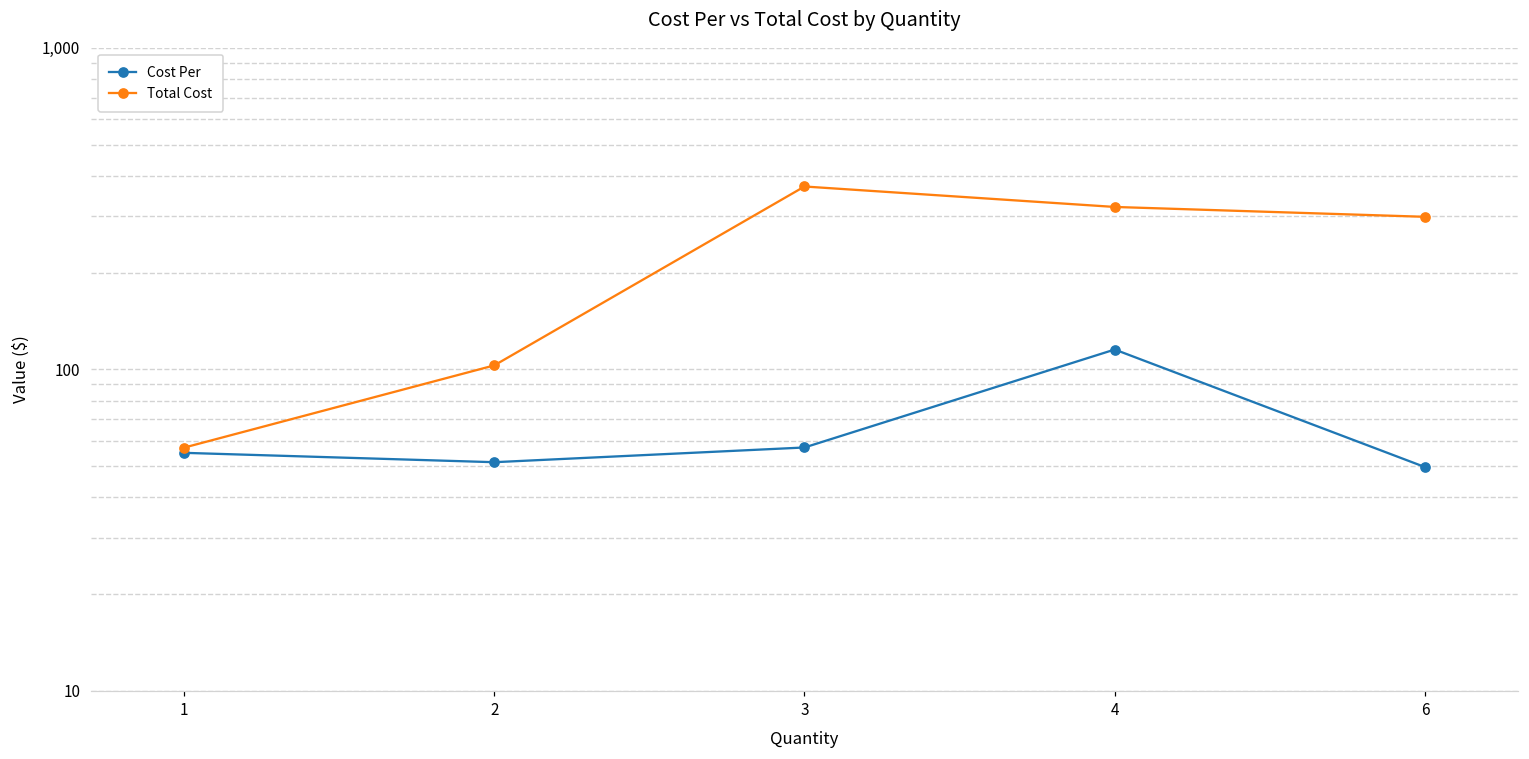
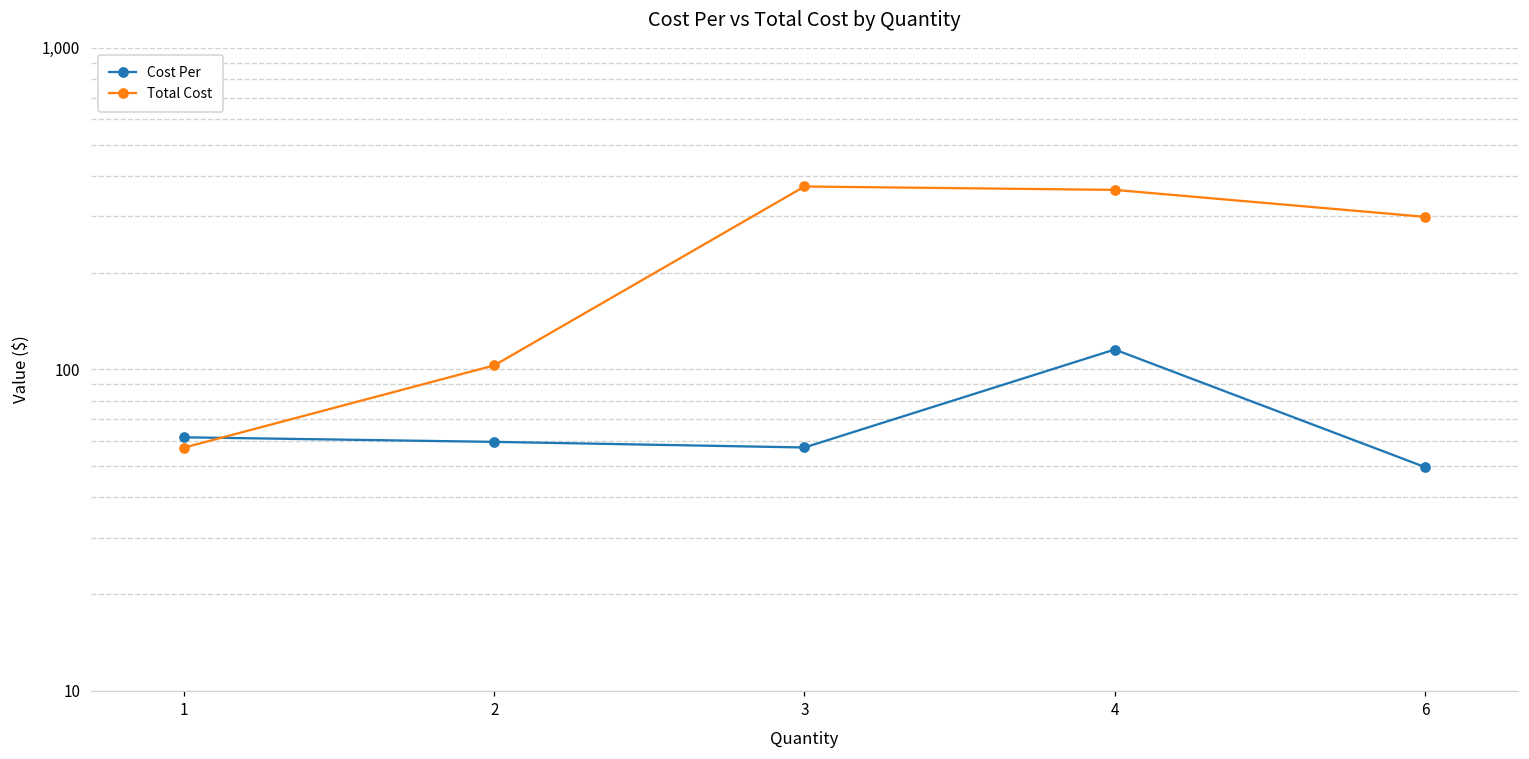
Cost Per, 1: 55 -> 61
Cost Per, 2: 51 -> 60
Total Cost, 4: 320 -> 360
